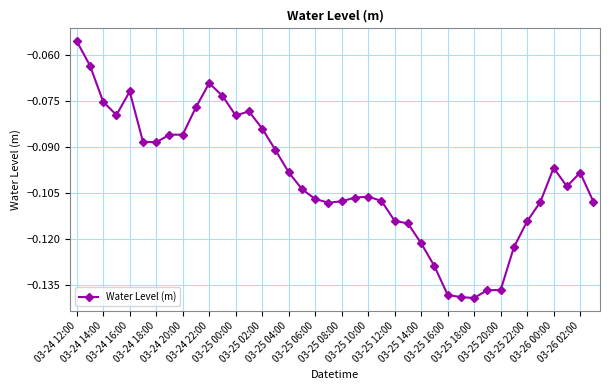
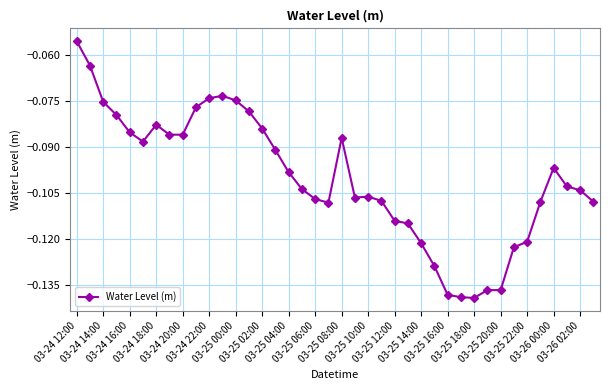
03-24 16:00: -0.072 -> -0.085
03-24 18:00: -0.088 -> -0.083
03-24 22:00: -0.069 -> -0.074
03-25 00:00: -0.080 -> -0.075
03-25 08:00: -0.108 -> -0.087
03-25 22:00: -0.114 -> -0.121
03-26 02:00: -0.098 -> -0.104
